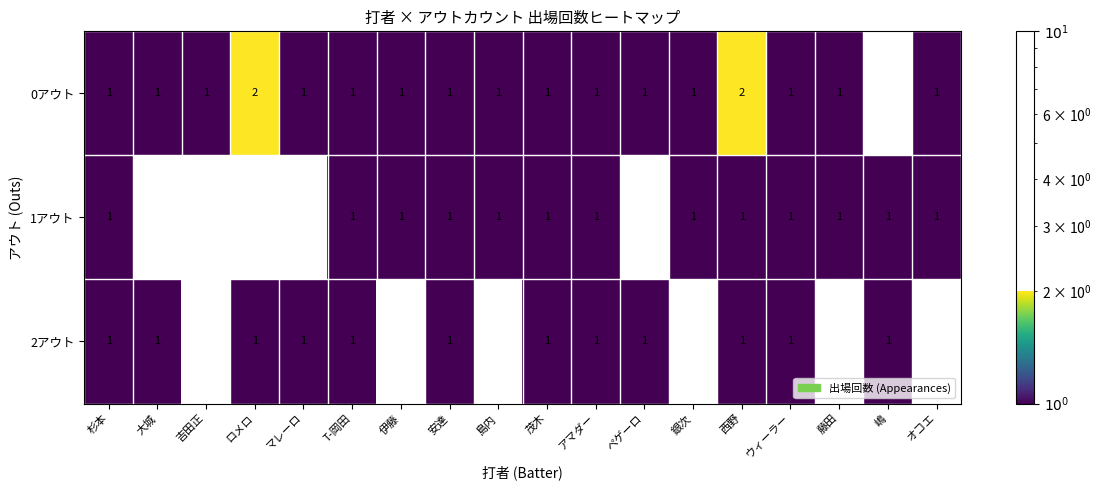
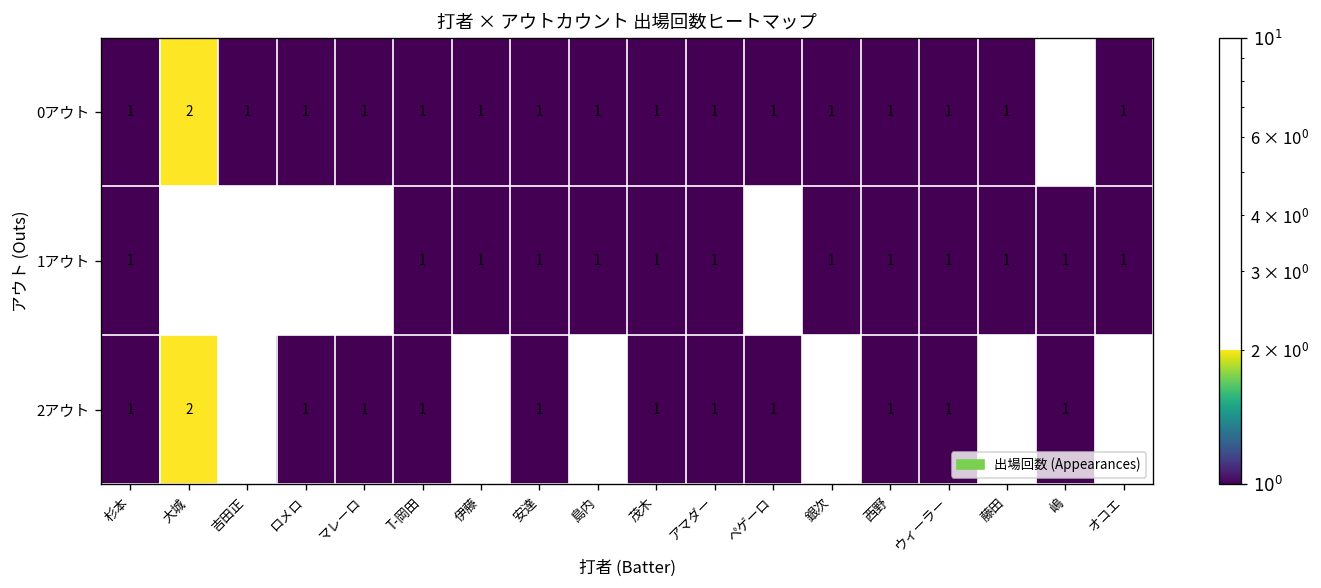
0アウト, 大城: 1 -> 2
0アウト, ロメロ: 2 -> 1
0アウト, 西野: 2 -> 1
2アウト, 大城: 1 -> 2
